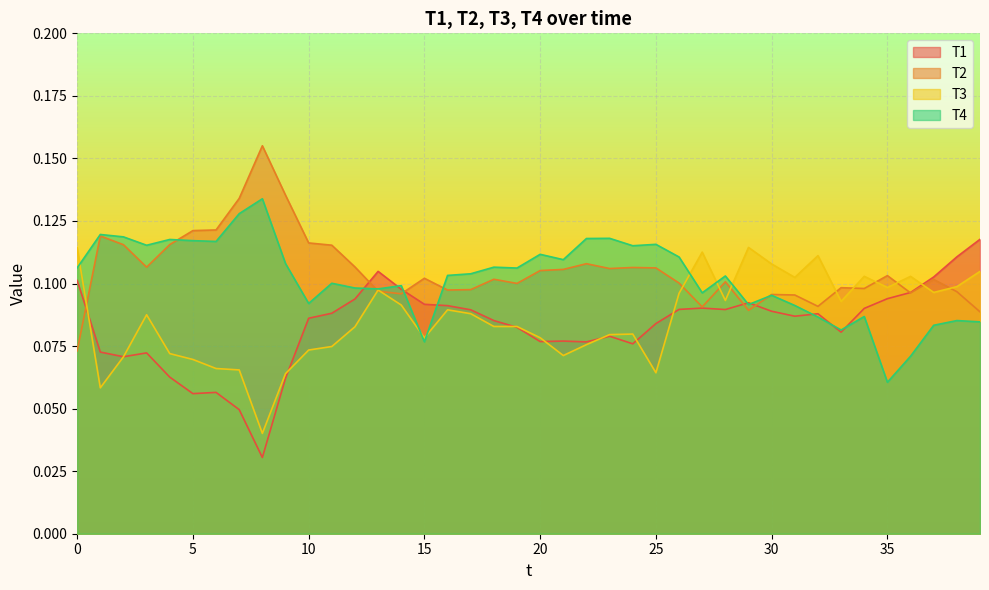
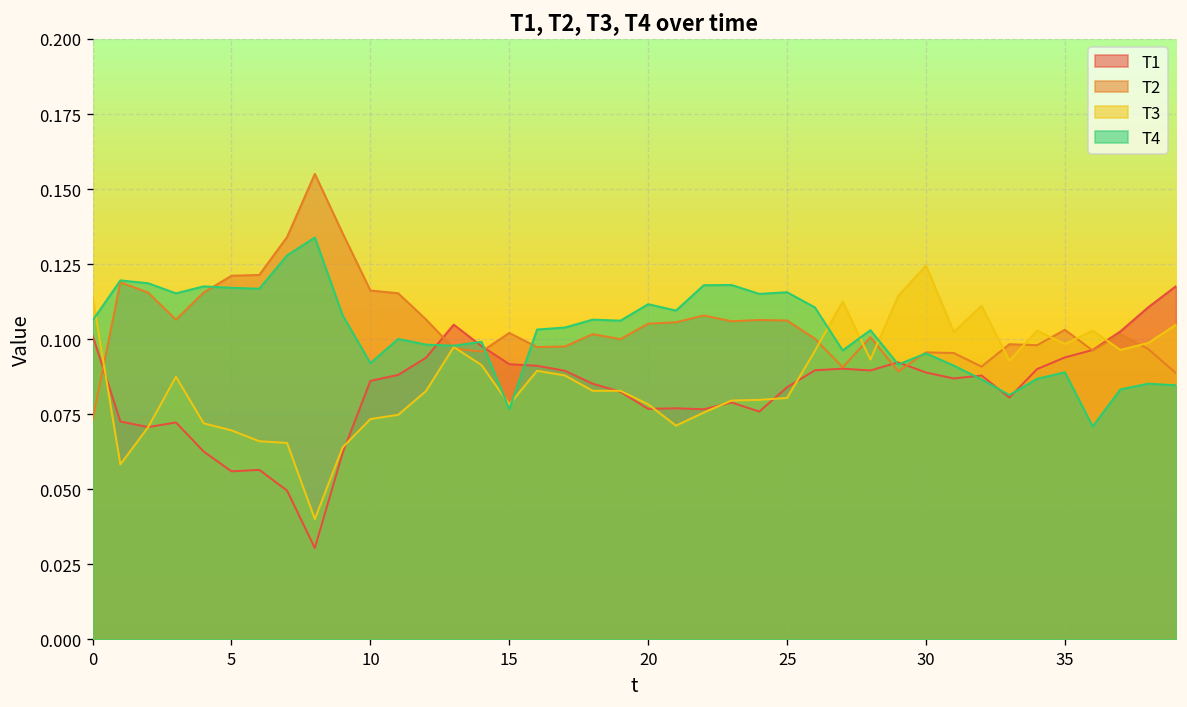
T3, 25: 0.064 -> 0.080
T3, 30: 0.108 -> 0.125
T4, 35: 0.061 -> 0.089
